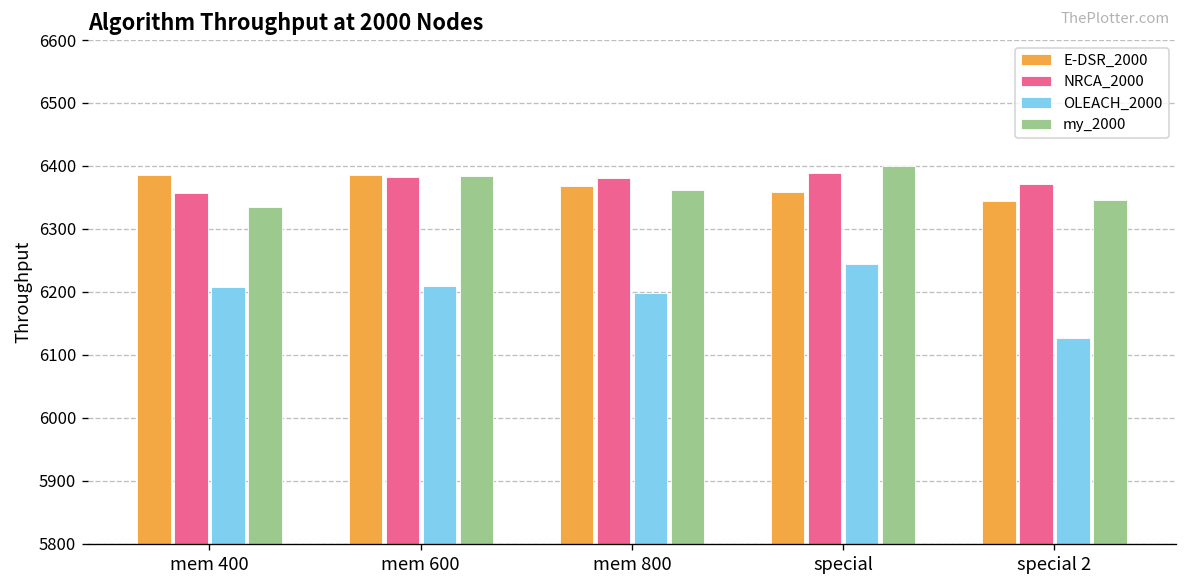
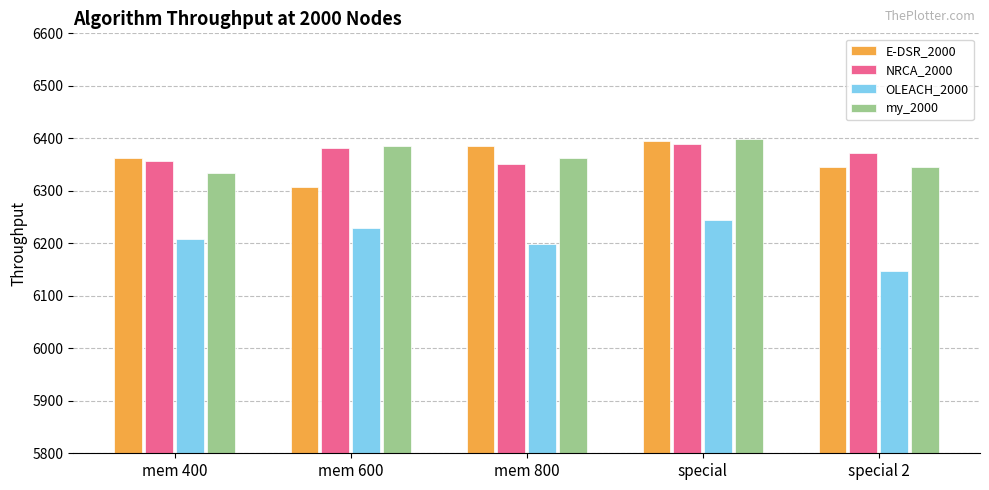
E-DSR_2000, mem 400: 6390 -> 6360
E-DSR_2000, mem 600: 6390 -> 6310
OLEACH_2000, mem 600: 6210 -> 6230
E-DSR_2000, mem 800: 6370 -> 6390
NRCA_2000, mem 800: 6380 -> 6350
E-DSR_2000, special: 6360 -> 6400
OLEACH_2000, special 2: 6130 -> 6150
